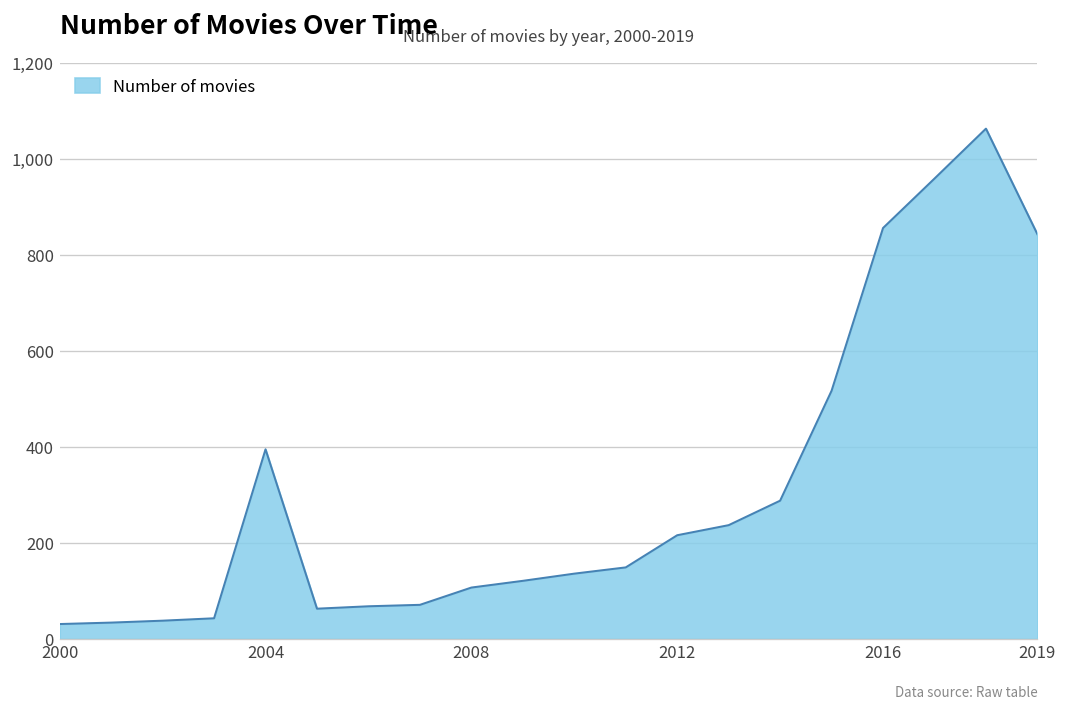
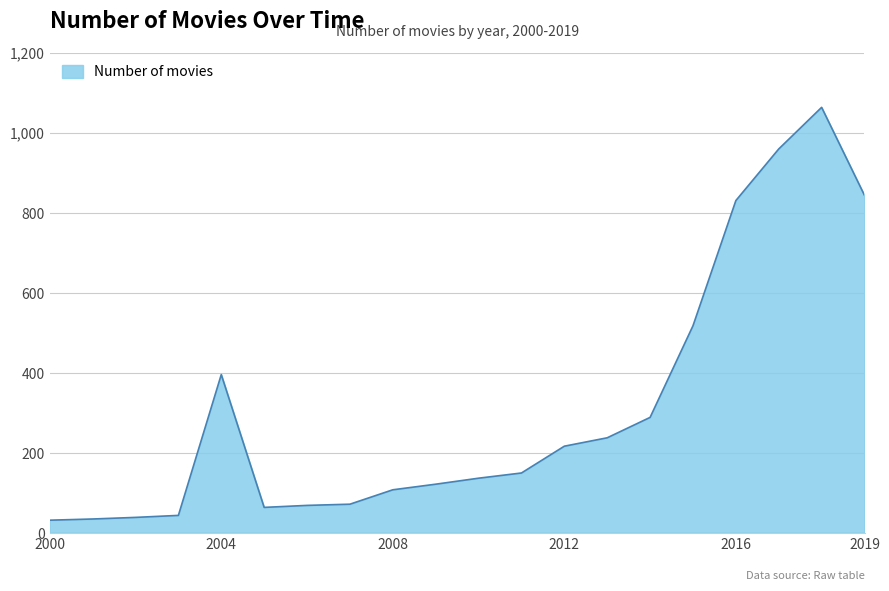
2016: 860 -> 830
